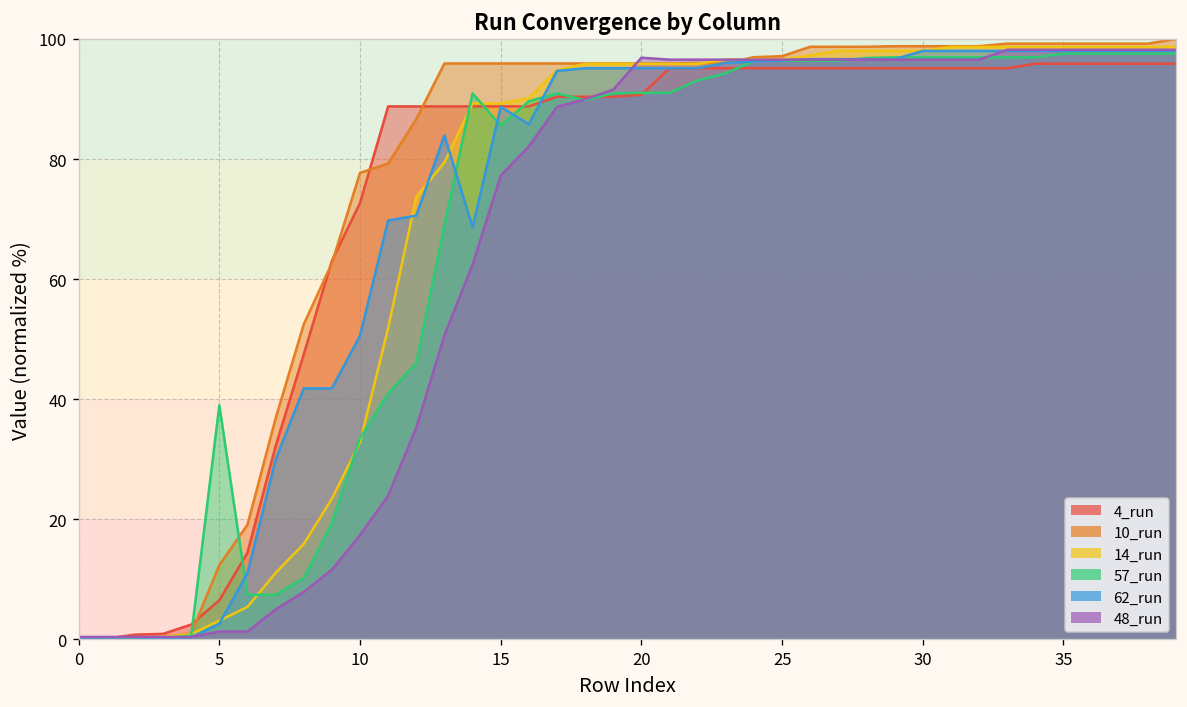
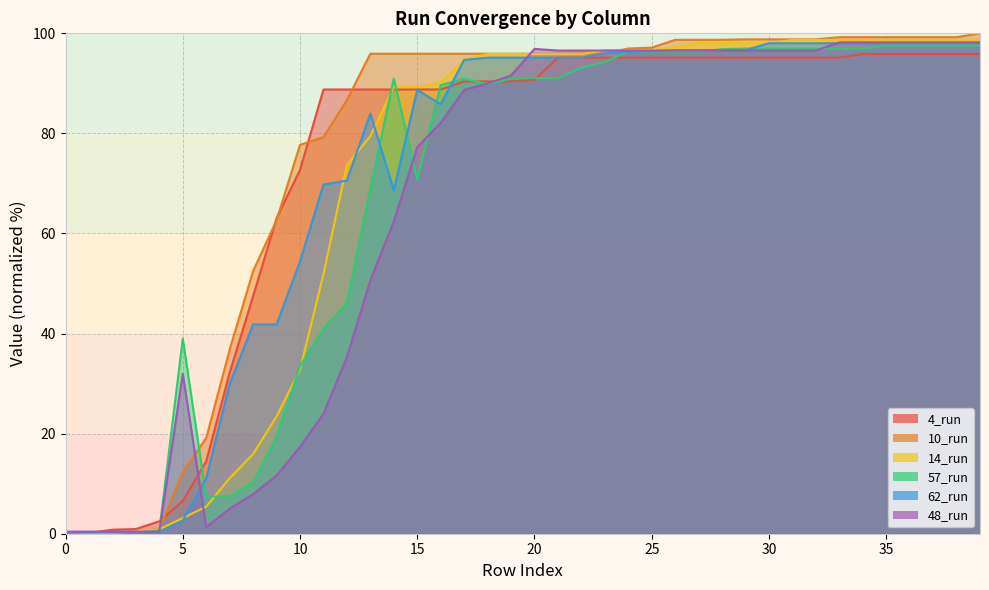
48_run, 5: 1 -> 32
62_run, 10: 51 -> 54
57_run, 15: 86 -> 71
